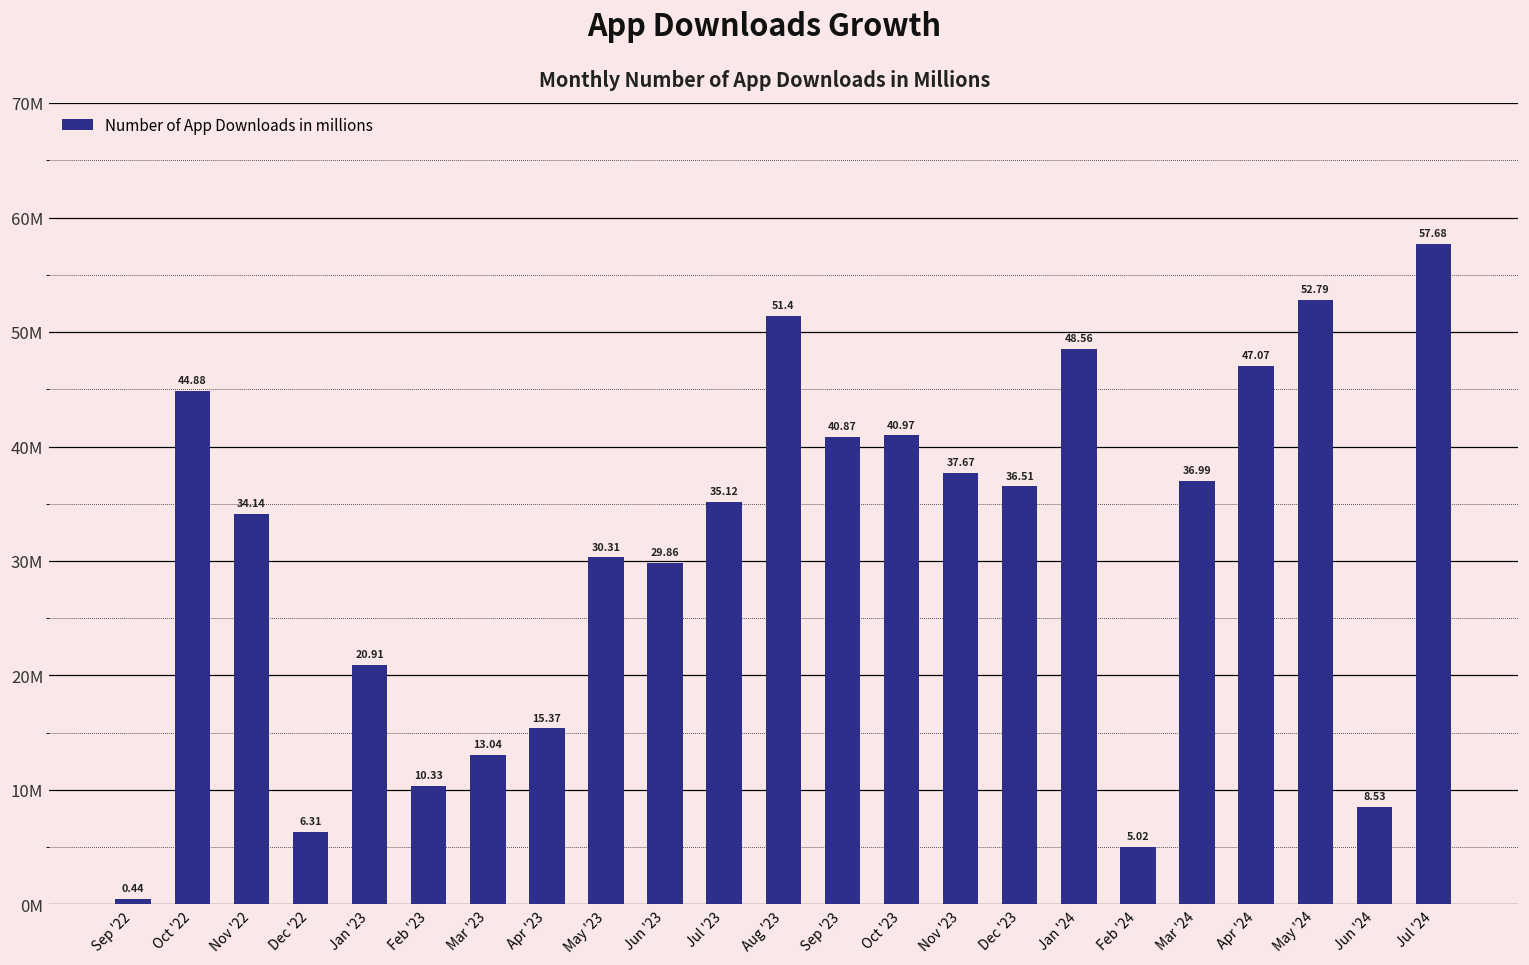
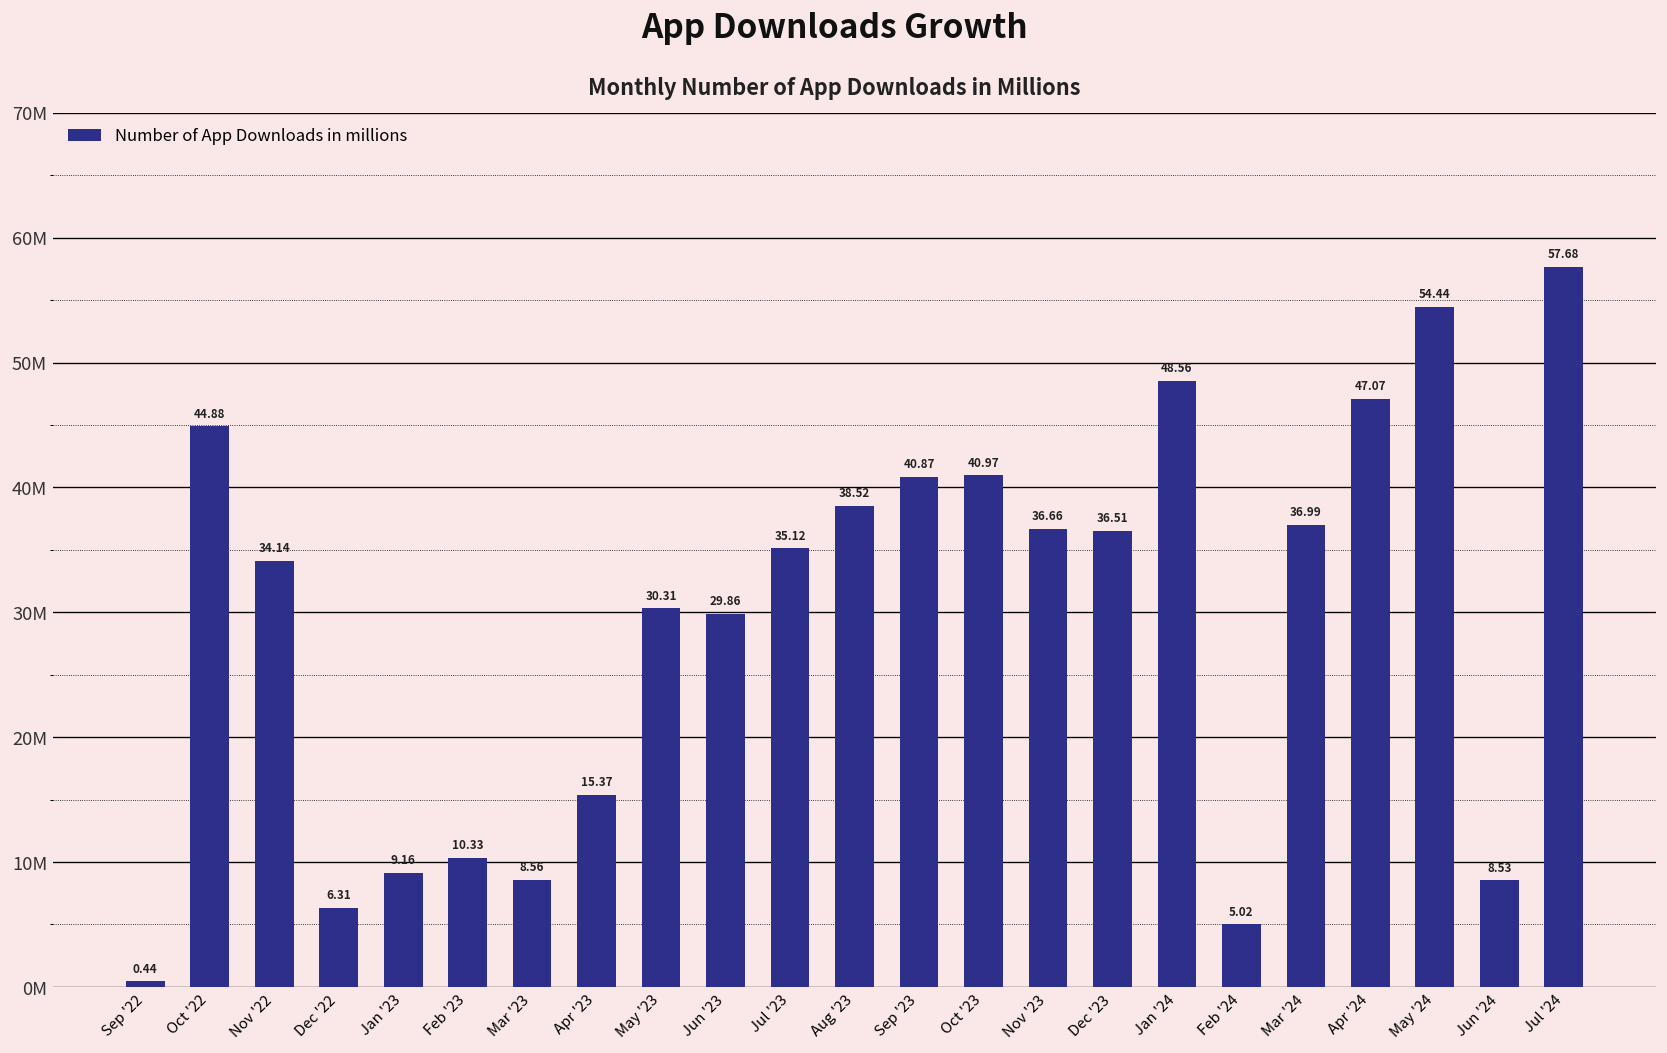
Jan '23: 20.91 -> 9.16
Mar '23: 13.04 -> 8.56
Aug '23: 51.4 -> 38.52
Nov '23: 37.67 -> 36.66
May '24: 52.79 -> 54.44
